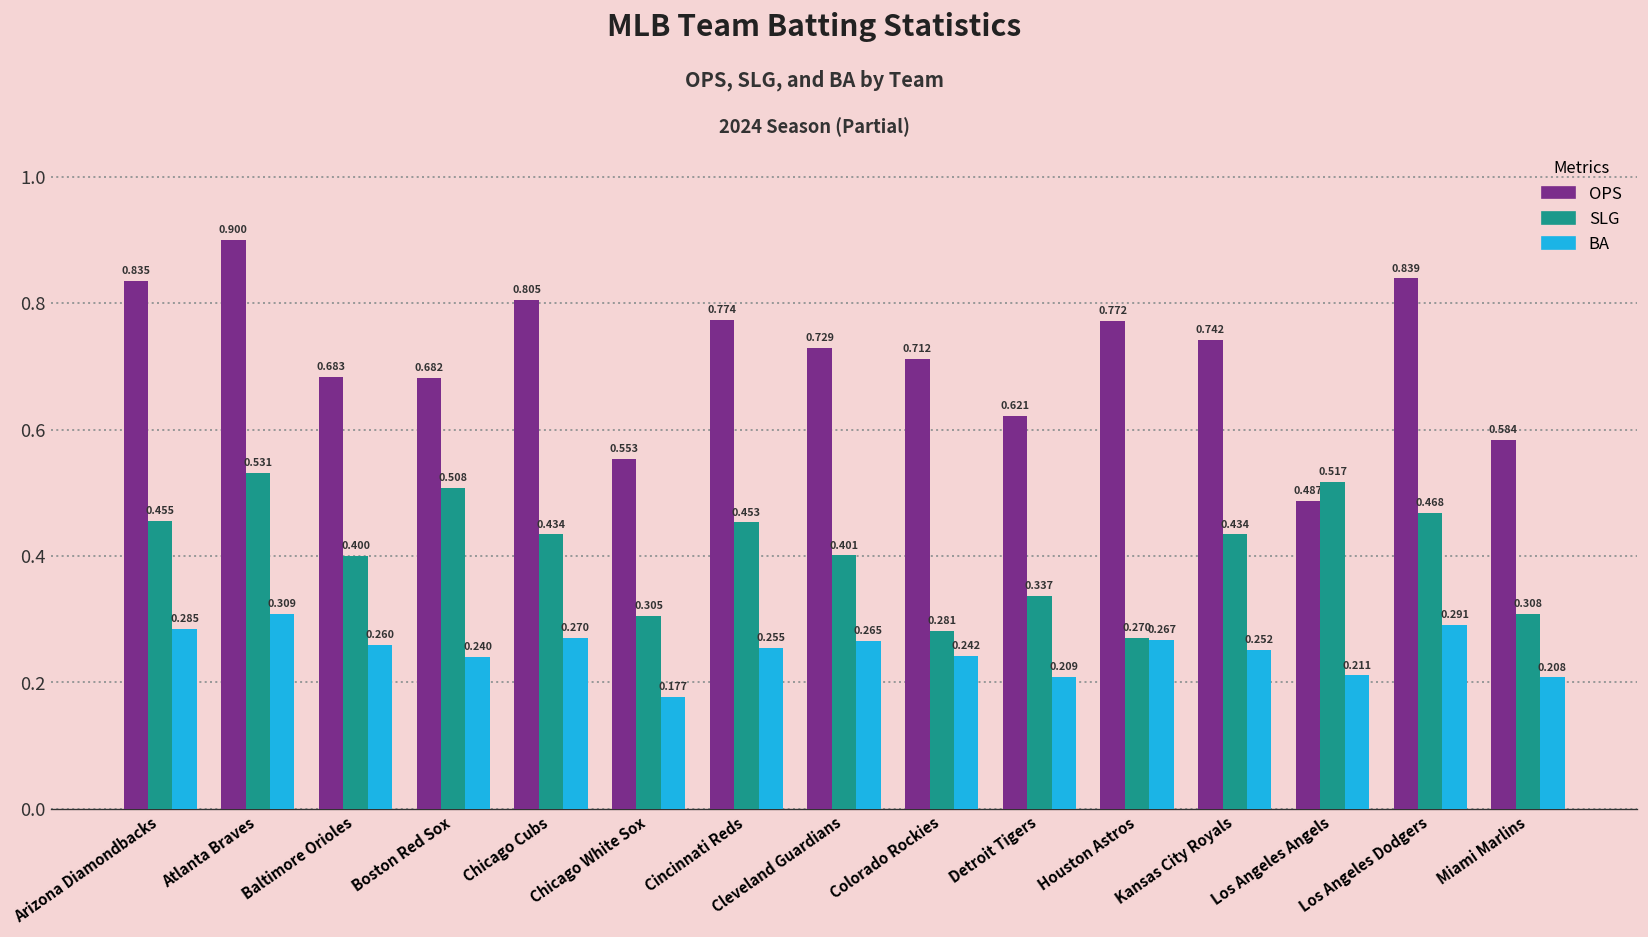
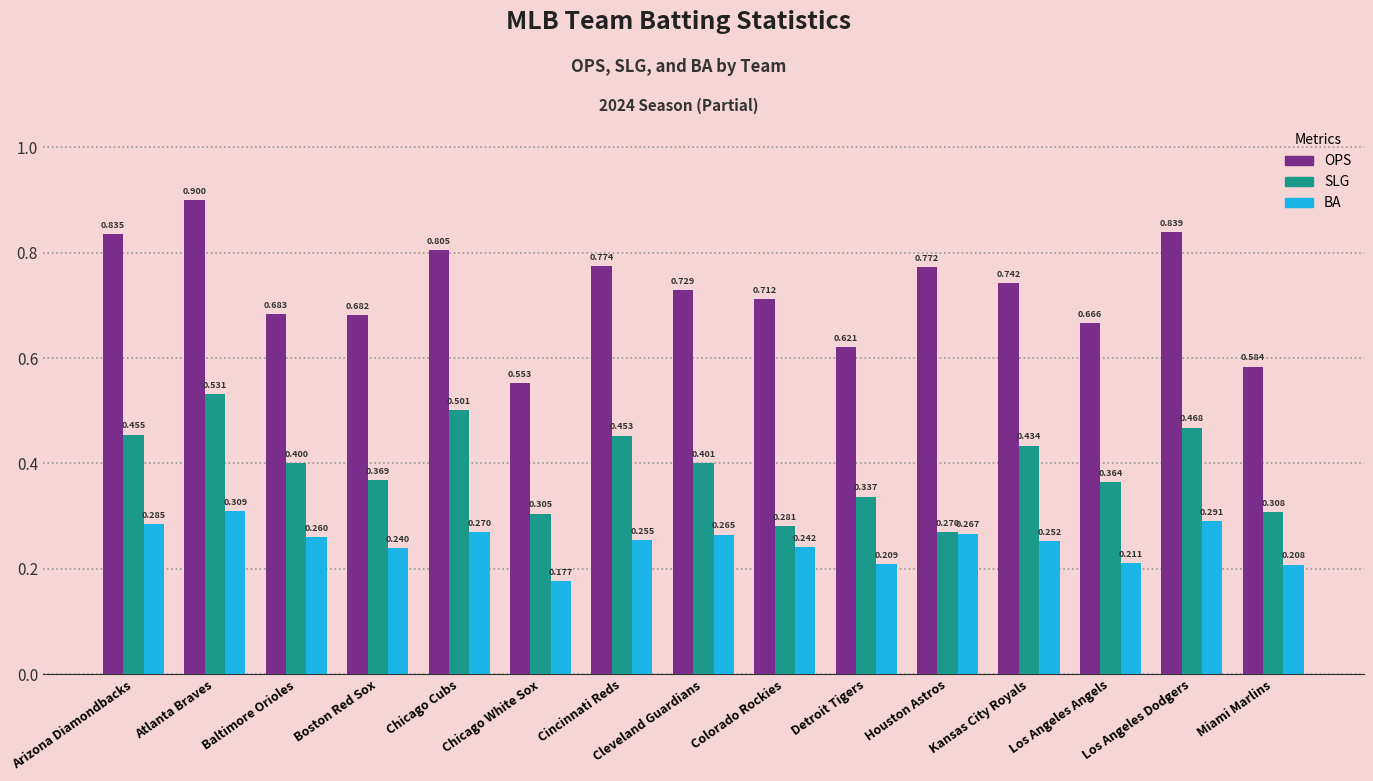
SLG, Boston Red Sox: 0.508 -> 0.369
SLG, Chicago Cubs: 0.434 -> 0.501
OPS, Los Angeles Angels: 0.487 -> 0.666
SLG, Los Angeles Angels: 0.517 -> 0.364
